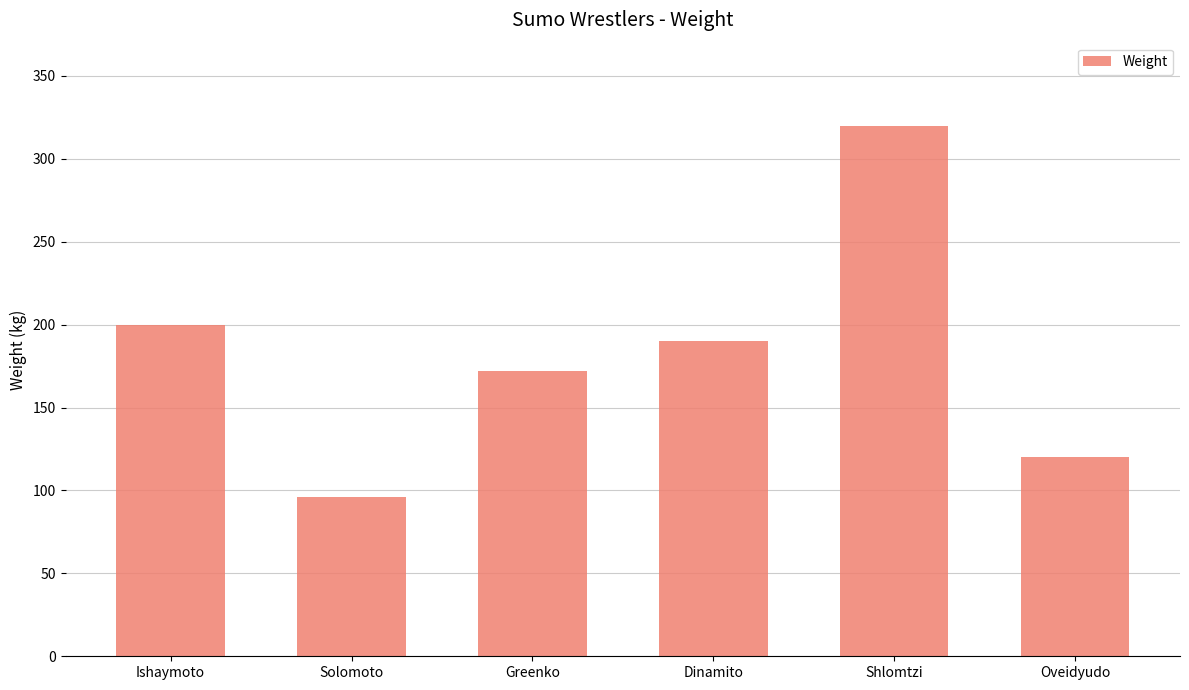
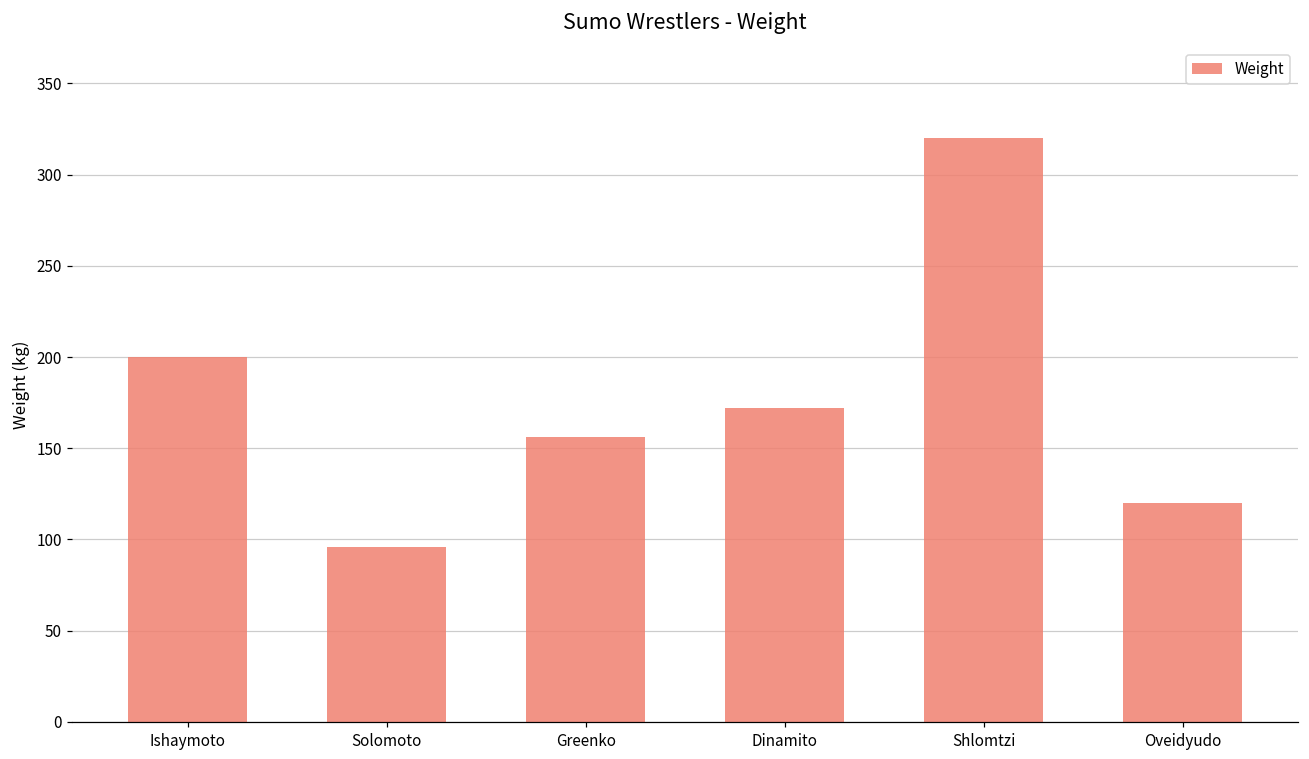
Greenko: 172 -> 156
Dinamito: 190 -> 172
